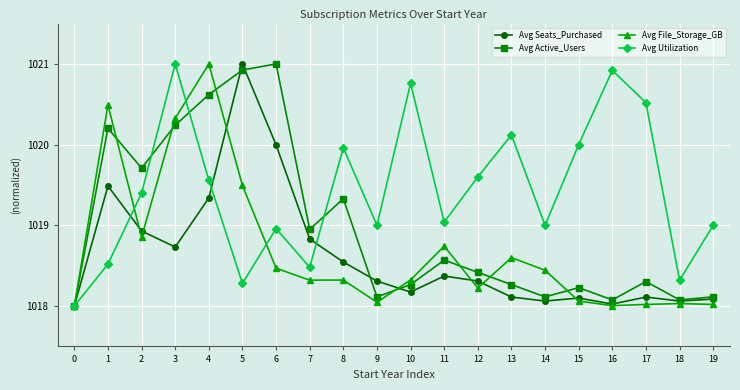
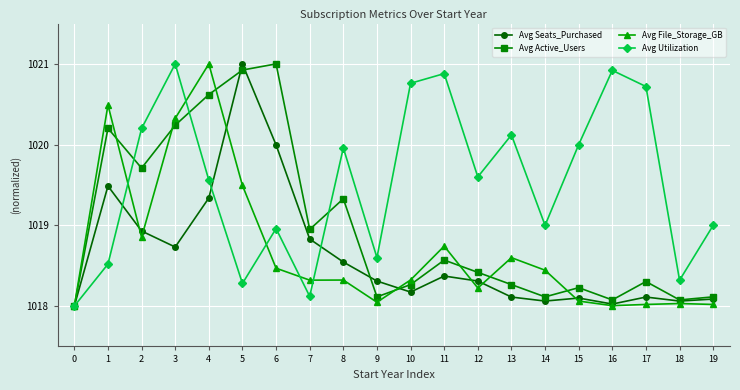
Avg Utilization, 2: 1019.4 -> 1020.2
Avg Utilization, 7: 1018.5 -> 1018.1
Avg Utilization, 9: 1019.0 -> 1018.6
Avg Utilization, 11: 1019.0 -> 1020.9
Avg Utilization, 17: 1020.5 -> 1020.7
